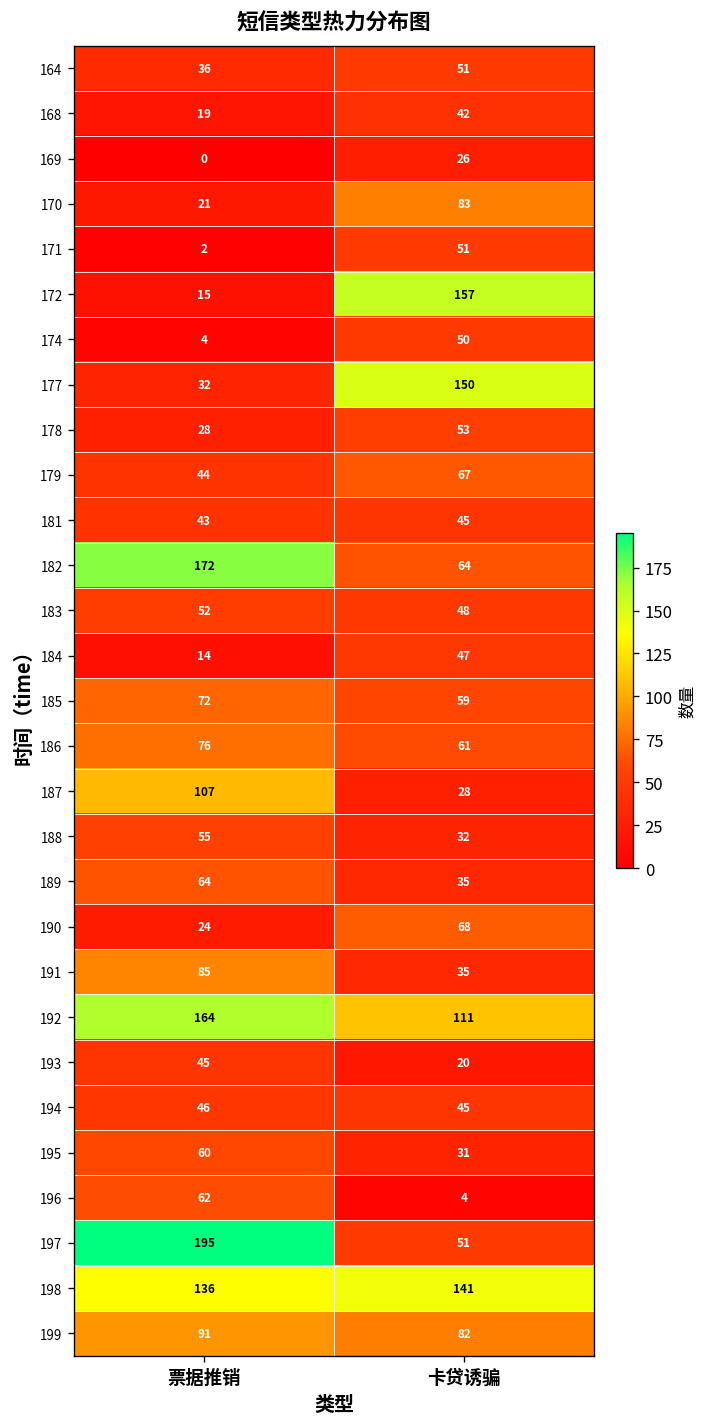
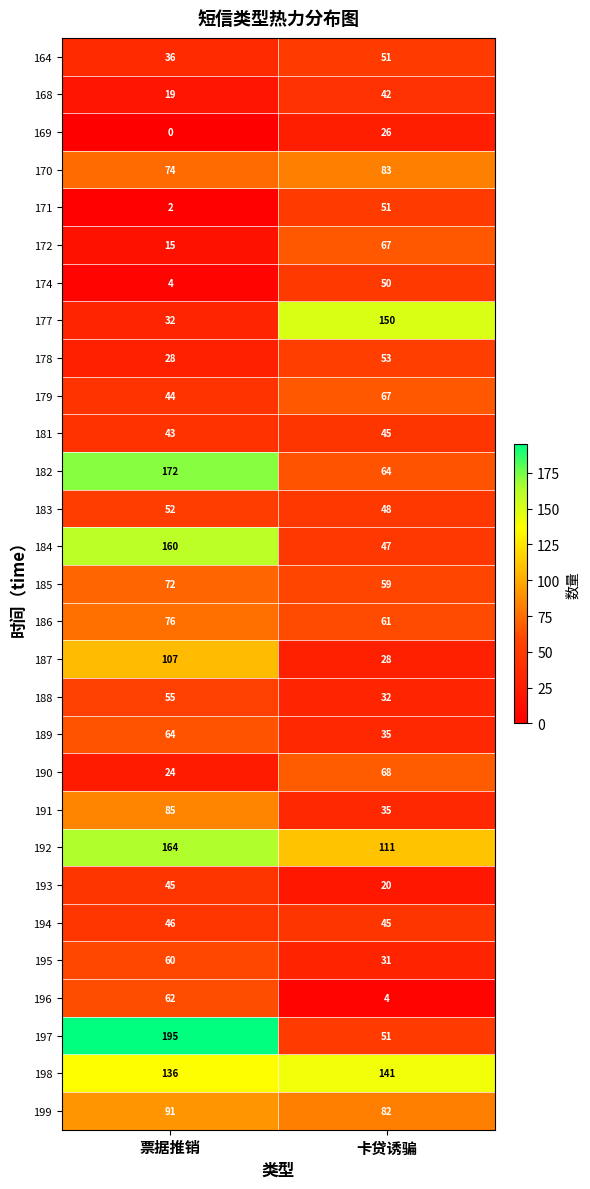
170, 票据推销: 21 -> 74
172, 卡贷诱骗: 157 -> 67
184, 票据推销: 14 -> 160
